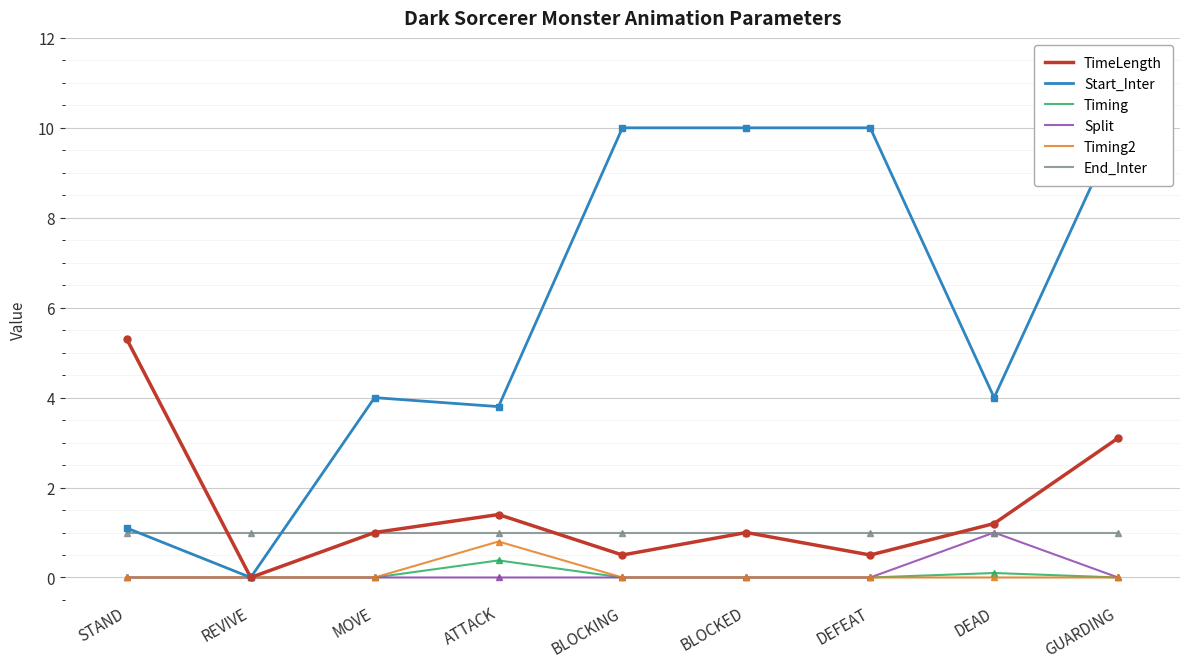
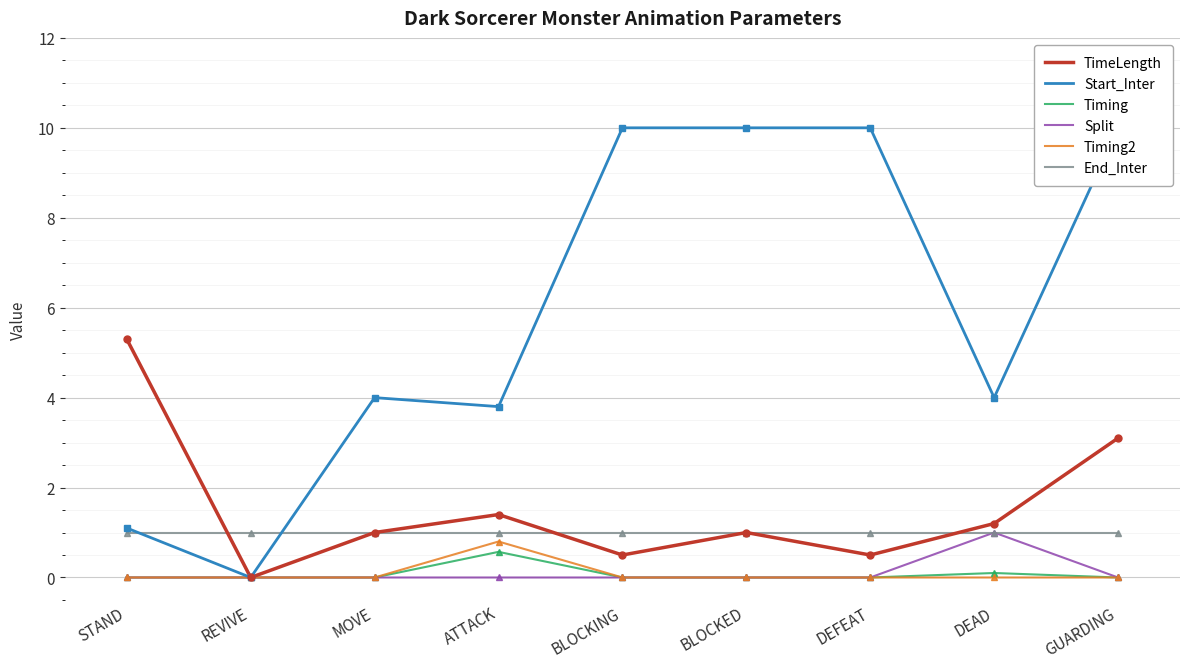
Timing, ATTACK: 0.4 -> 0.6
